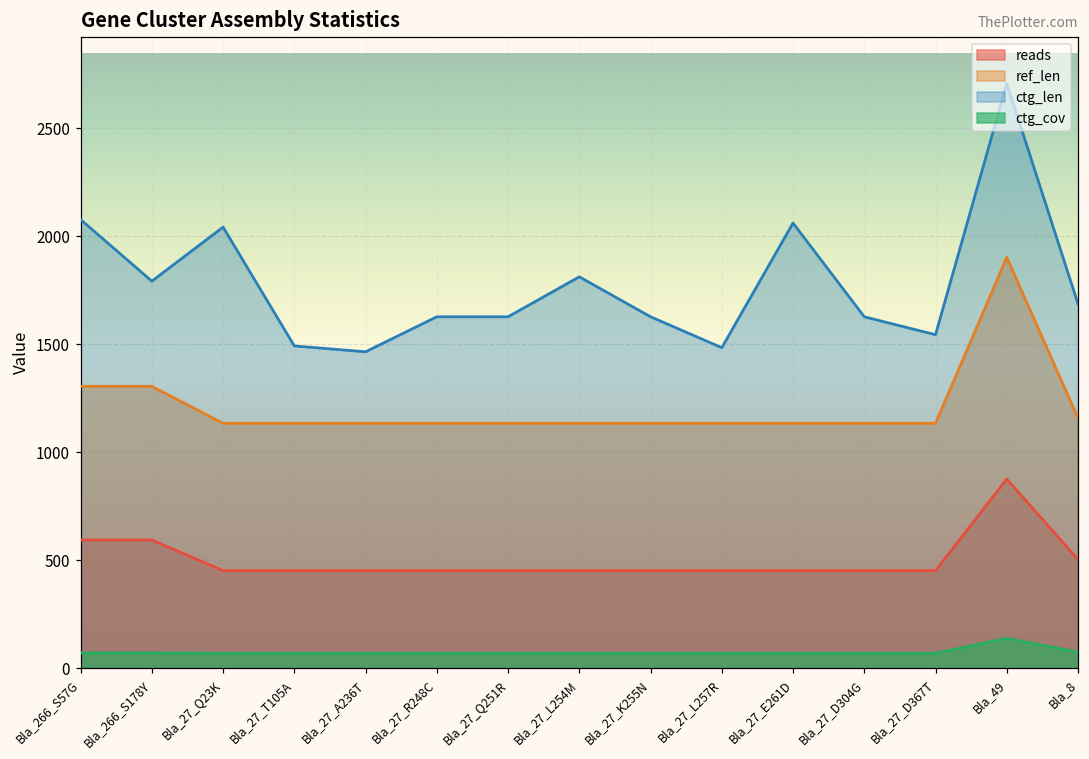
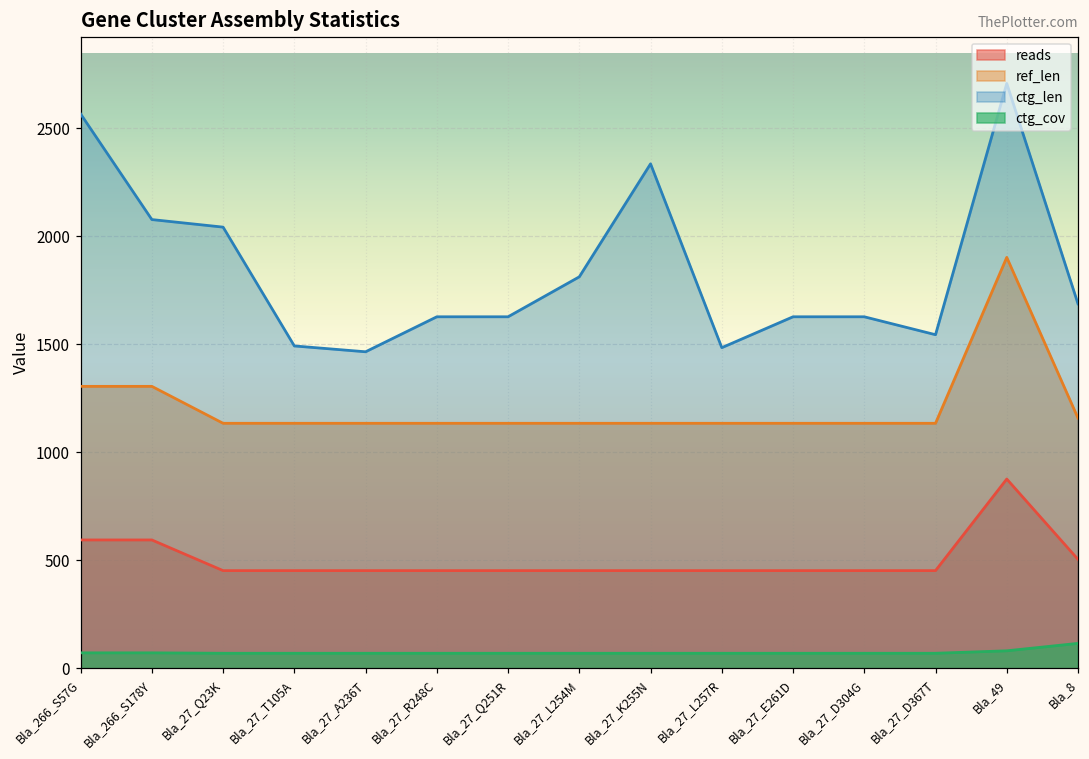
ctg_len, Bla_266_S57G: 2080 -> 2570
ctg_len, Bla_266_S178Y: 1790 -> 2080
ctg_len, Bla_27_K255N: 1630 -> 2340
ctg_len, Bla_27_E261D: 2060 -> 1630
ctg_cov, Bla_49: 140 -> 80
ctg_cov, Bla_8: 70 -> 120
